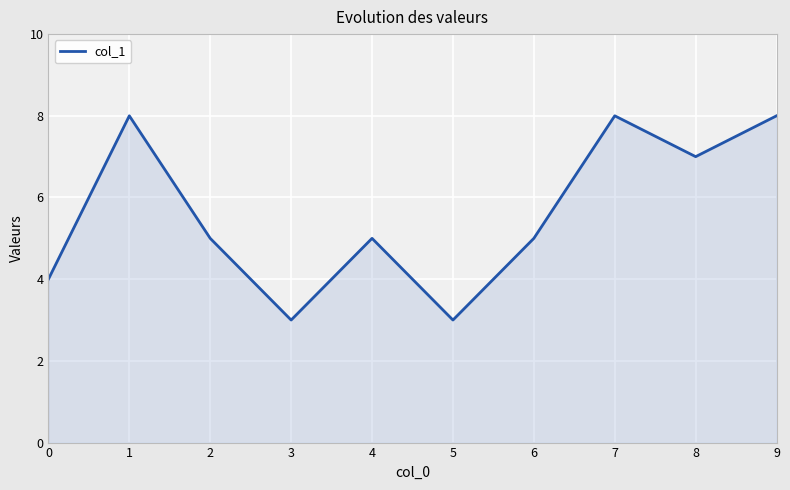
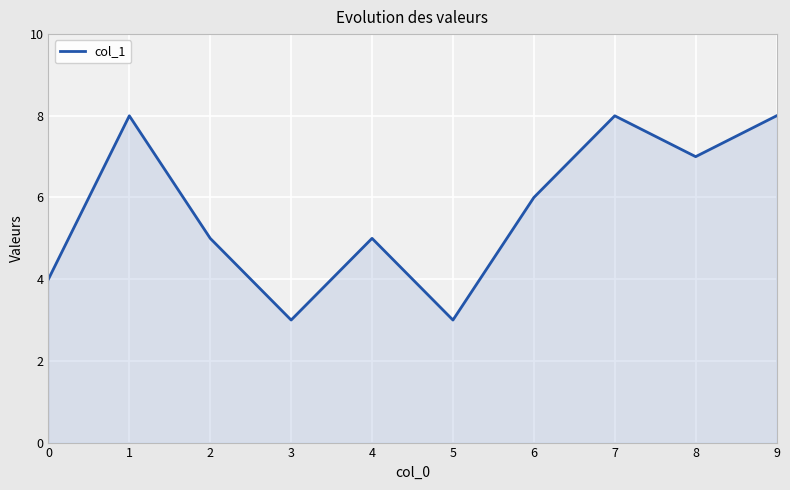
6: 5 -> 6
